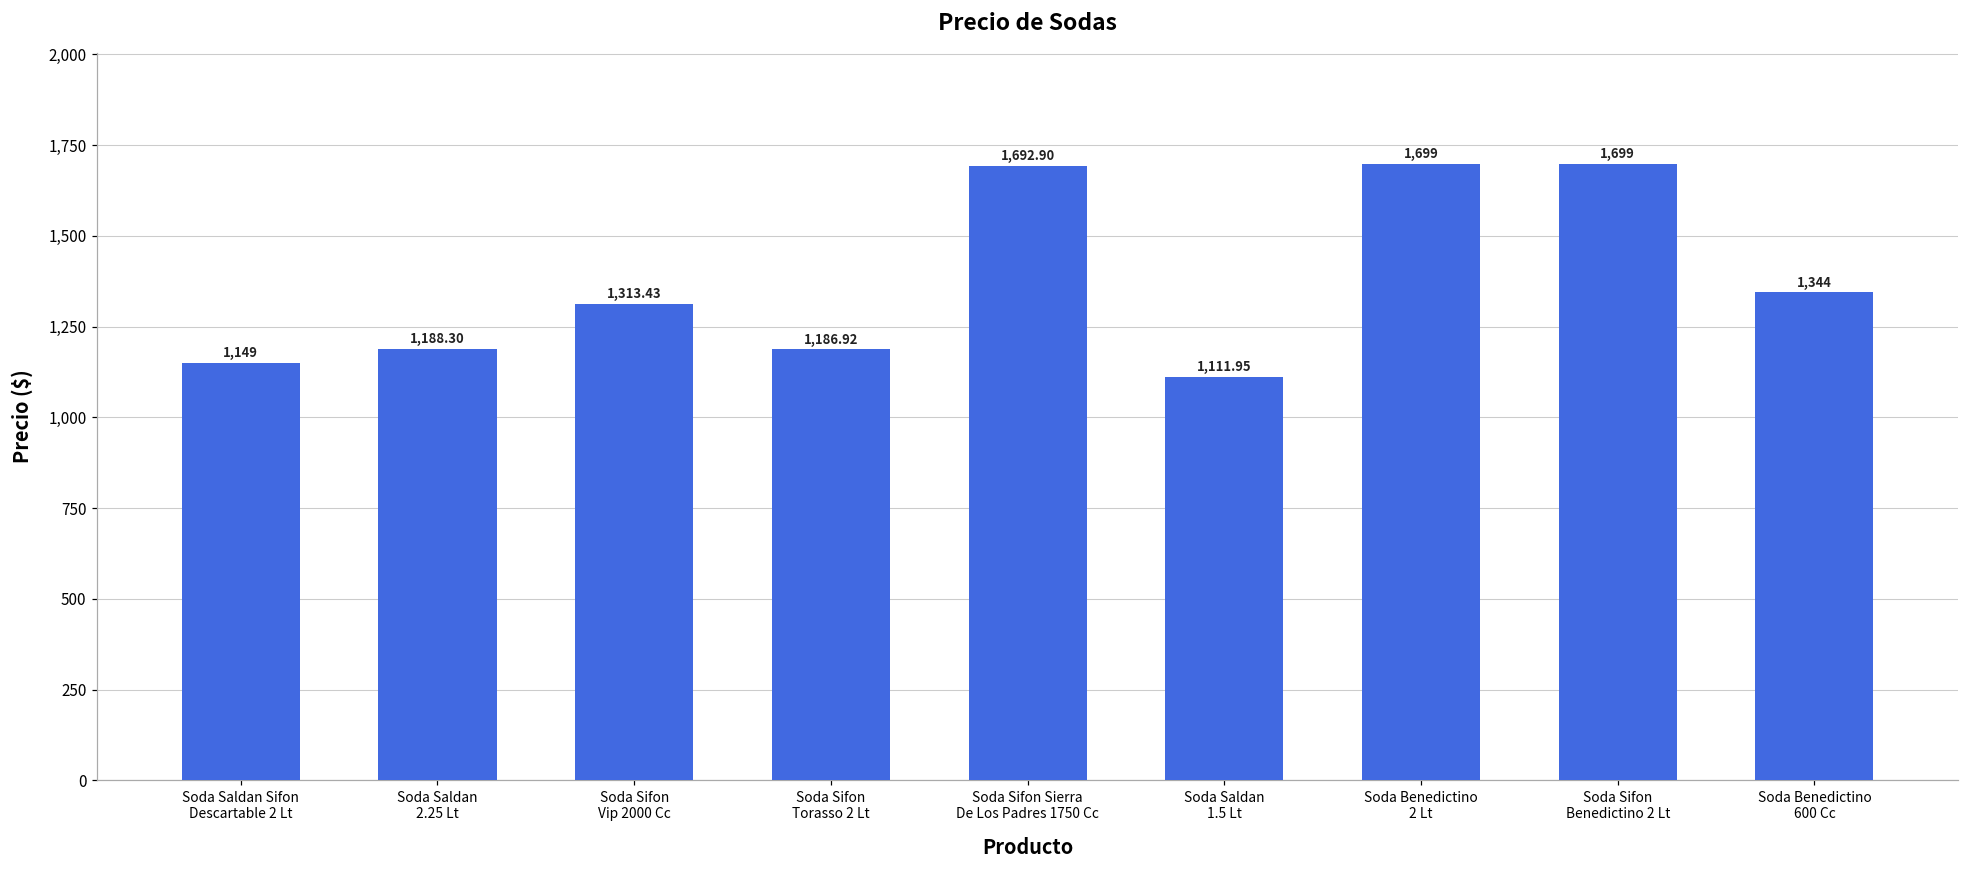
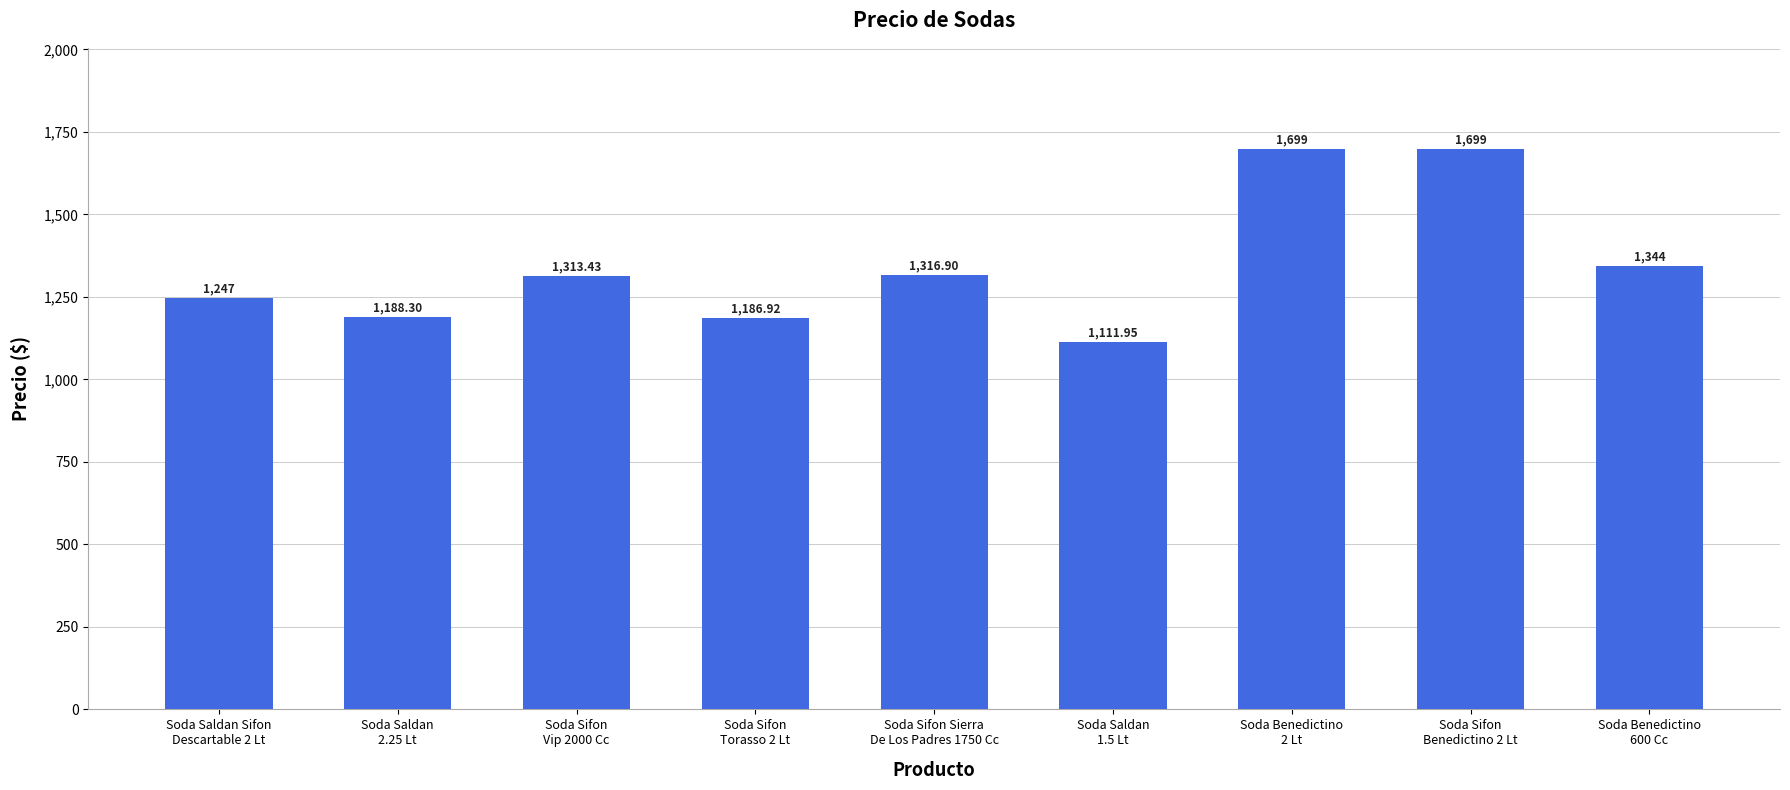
Soda Saldan Sifon Descartable 2 Lt: 1,149 -> 1,247
Soda Sifon Sierra De Los Padres 1750 Cc: 1,692.90 -> 1,316.90
